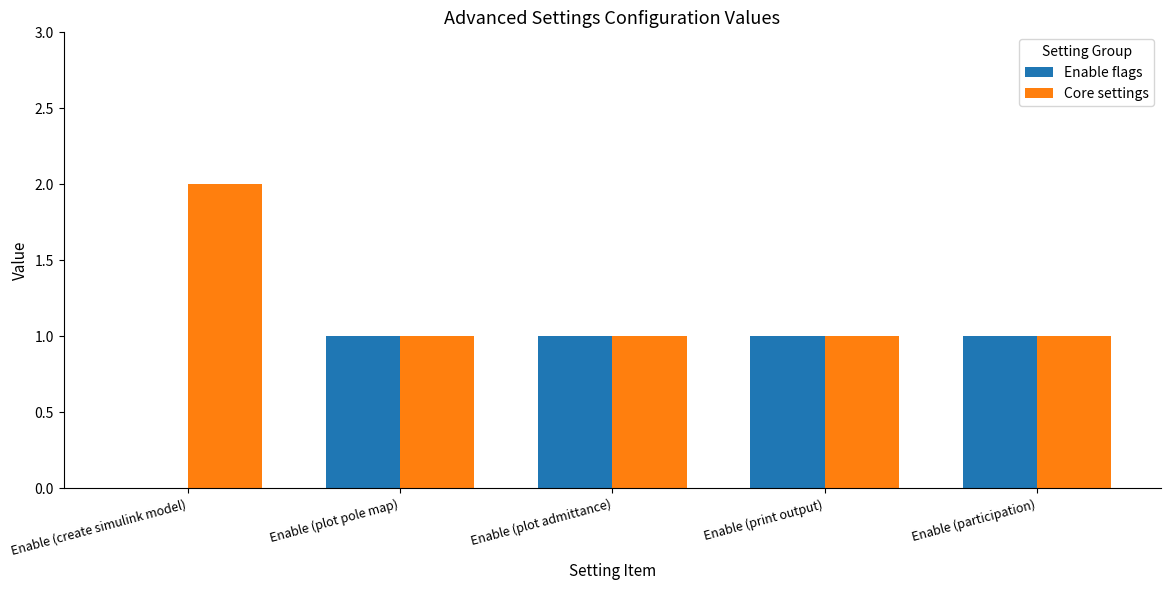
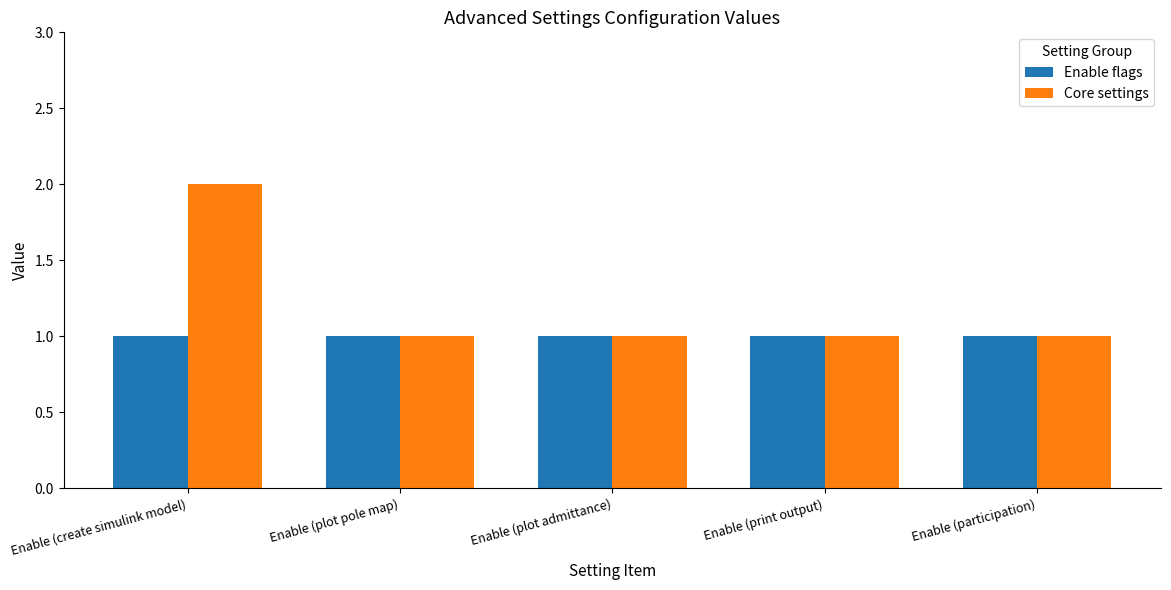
Enable flags, Enable (create simulink model): 0 -> 1
